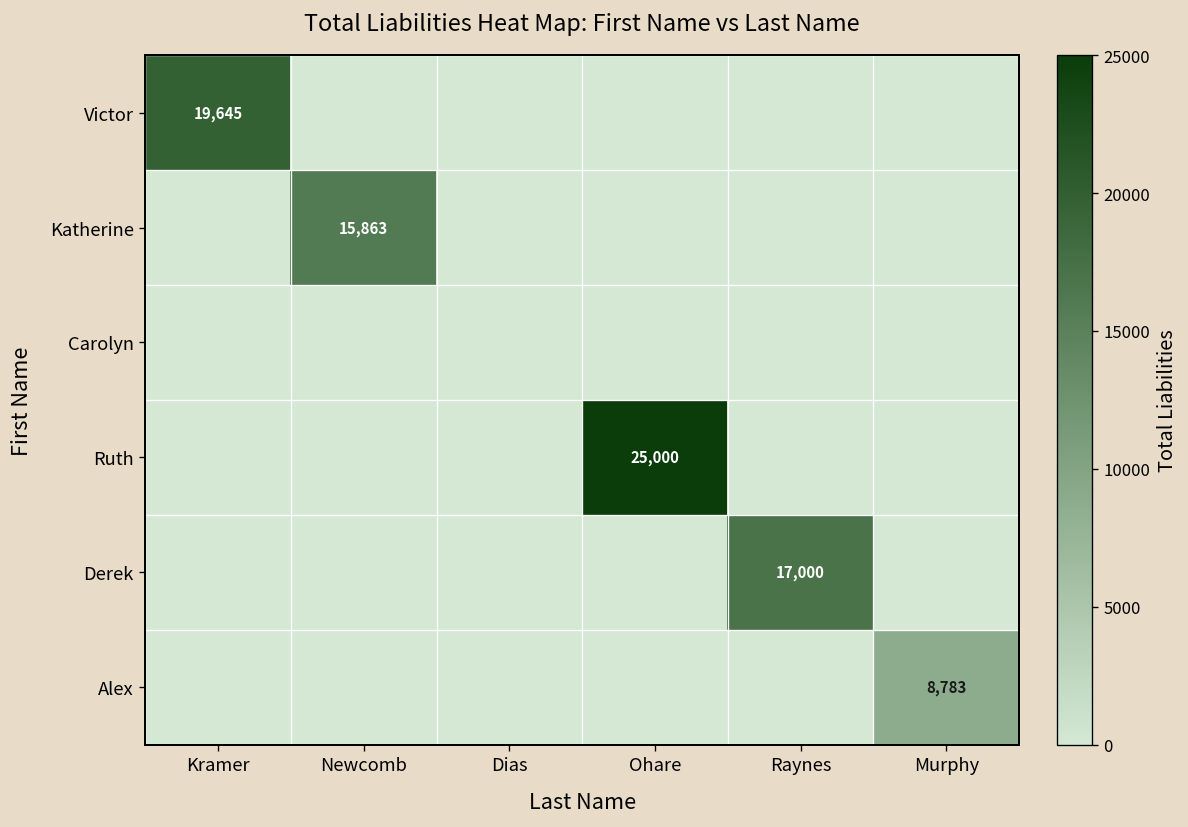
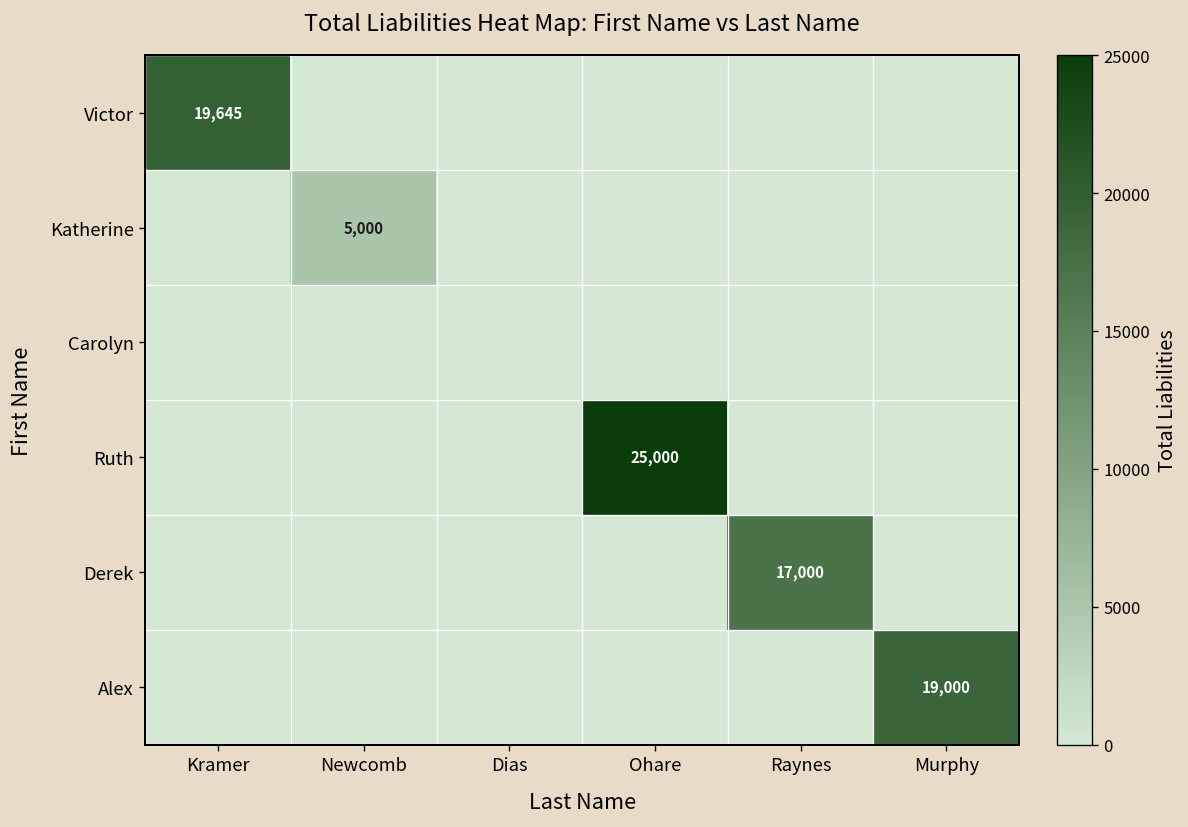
Katherine, Newcomb: 15,863 -> 5,000
Alex, Murphy: 8,783 -> 19,000
